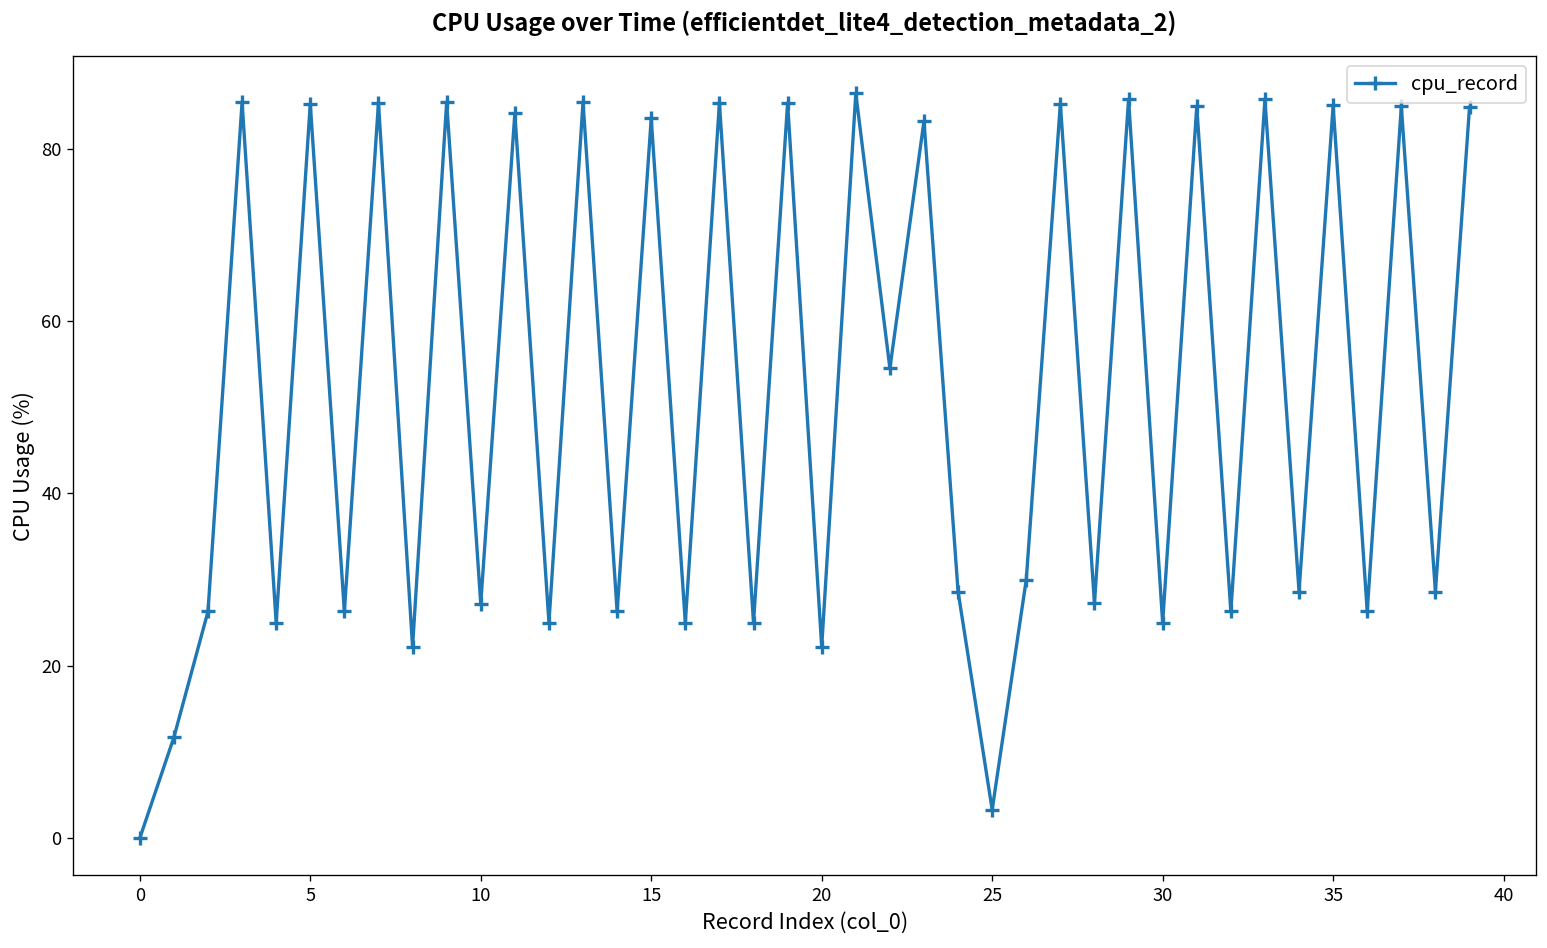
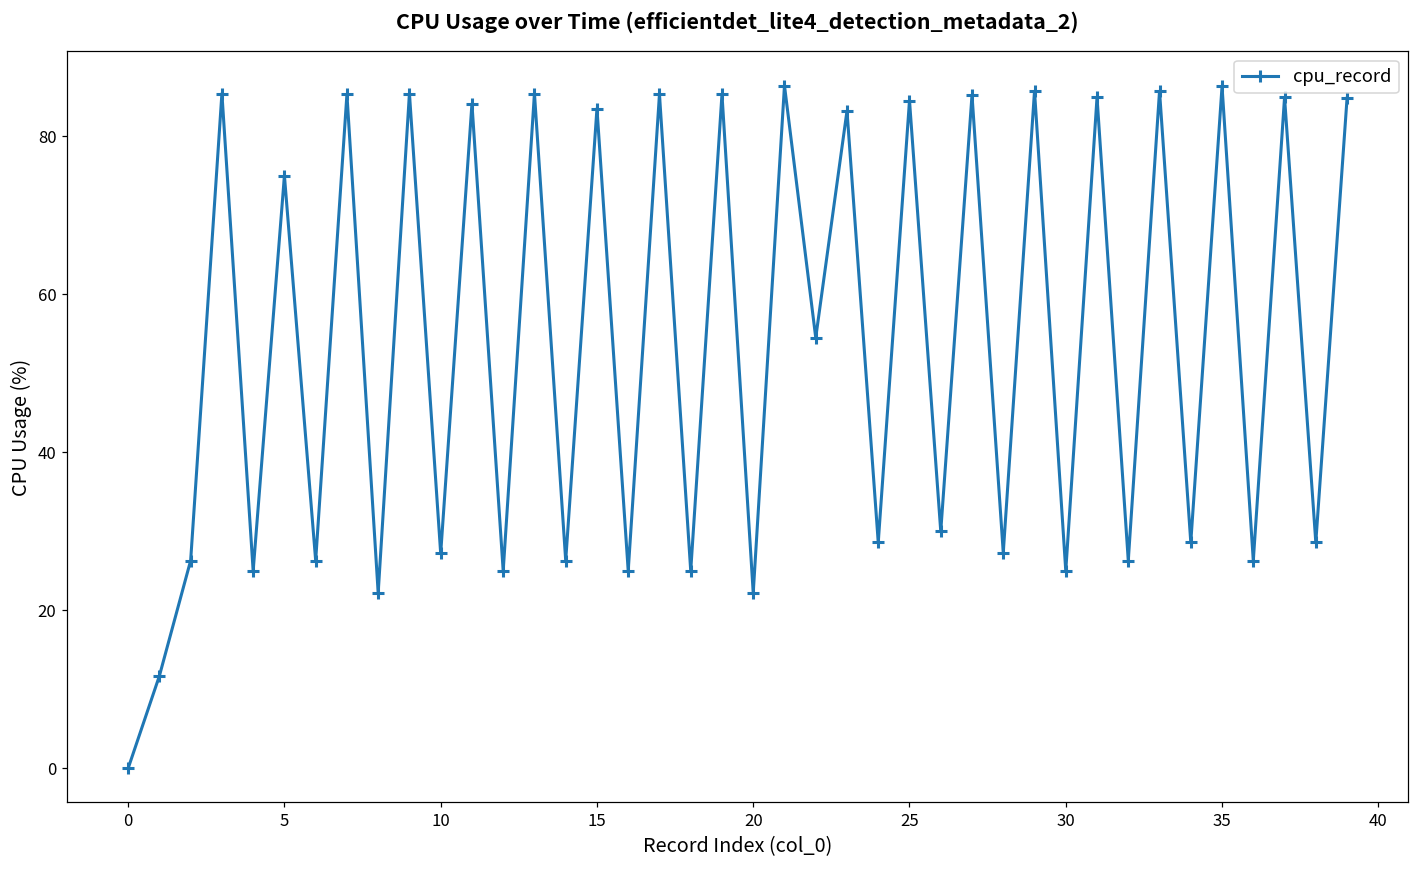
5: 85 -> 75
25: 3 -> 85
35: 85 -> 86
